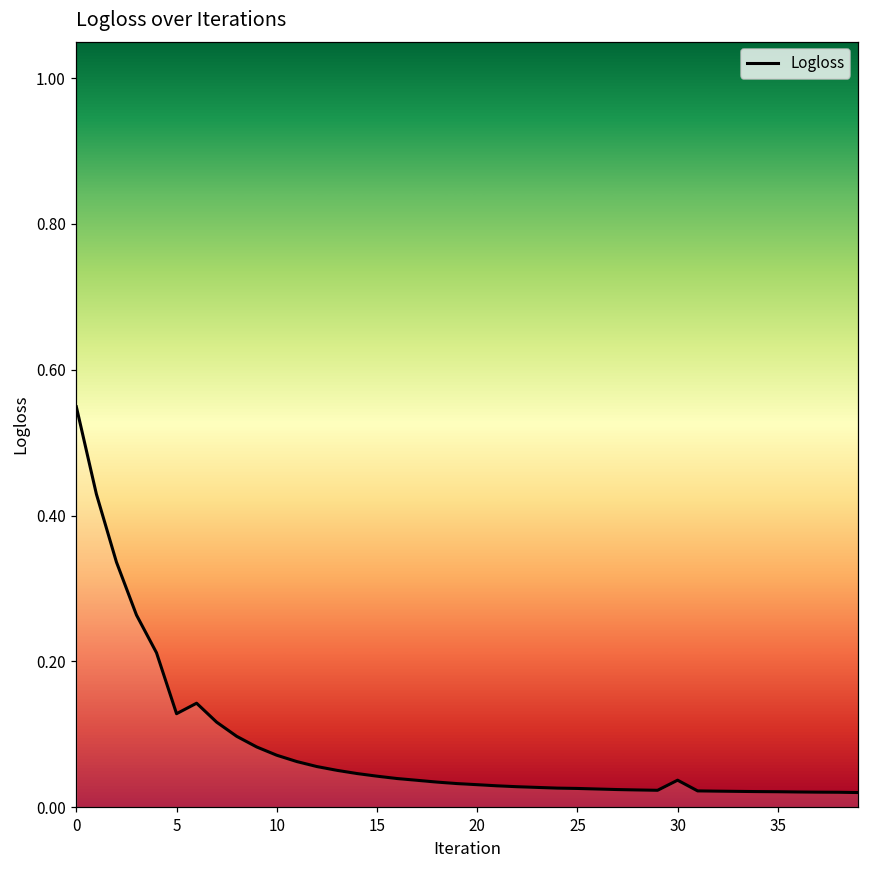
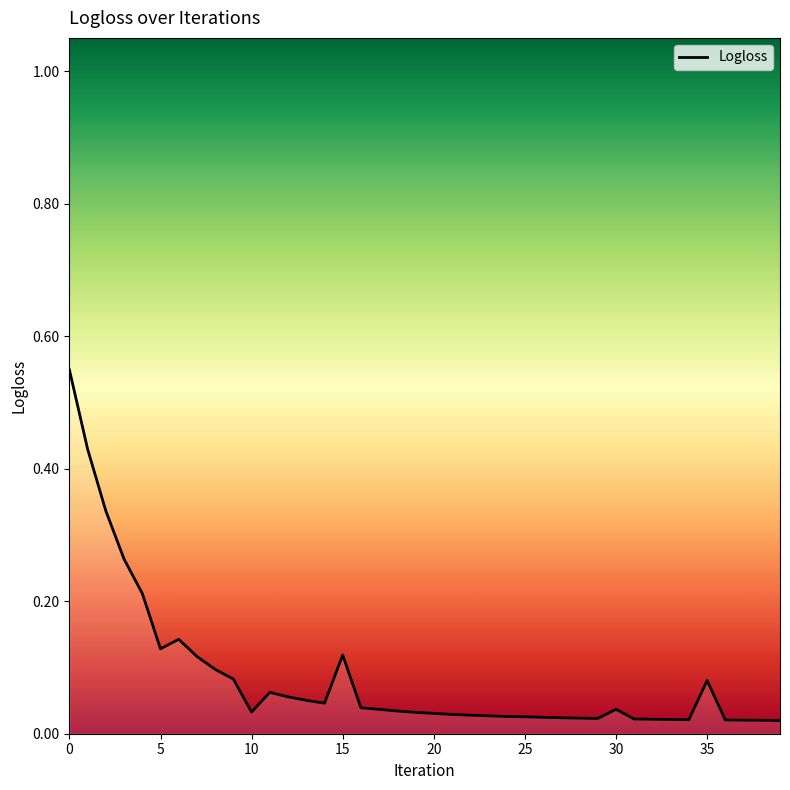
10: 0.07 -> 0.03
15: 0.04 -> 0.12
35: 0.02 -> 0.08
